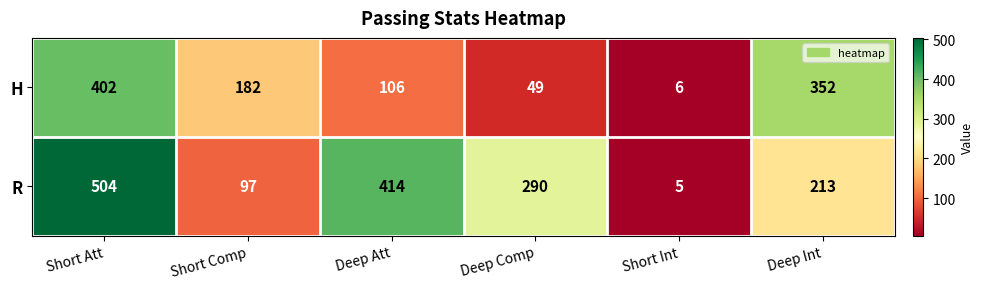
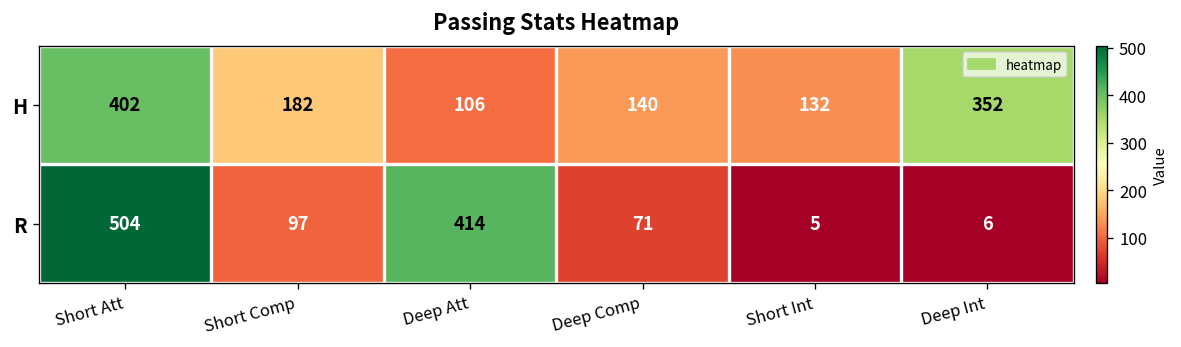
H, Deep Comp: 49 -> 140
H, Short Int: 6 -> 132
R, Deep Comp: 290 -> 71
R, Deep Int: 213 -> 6
